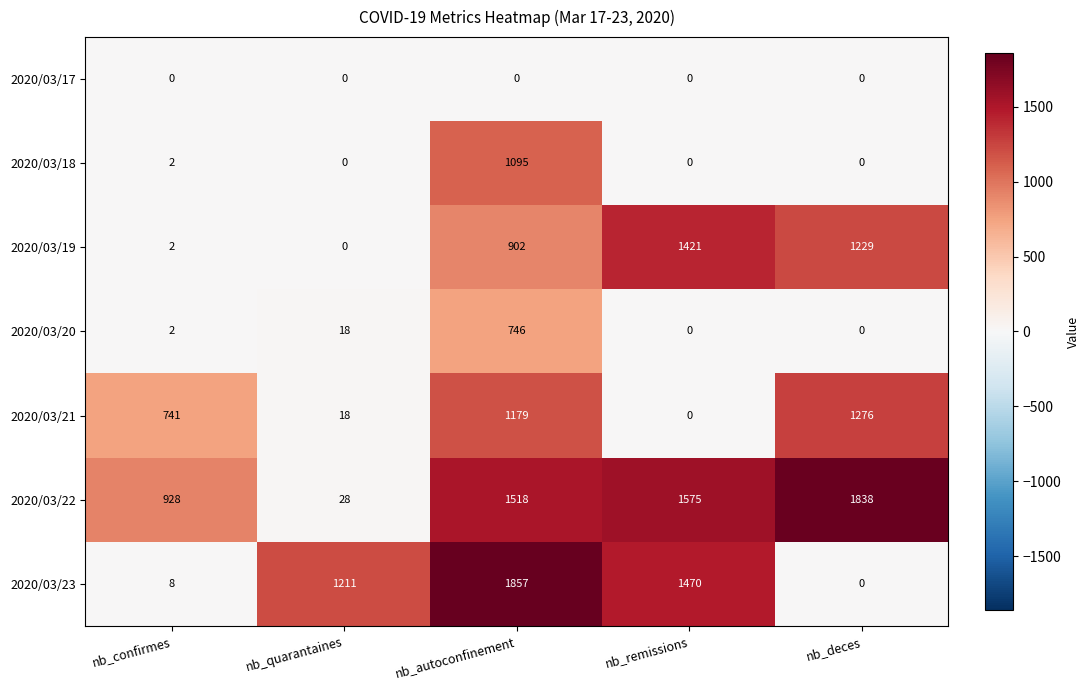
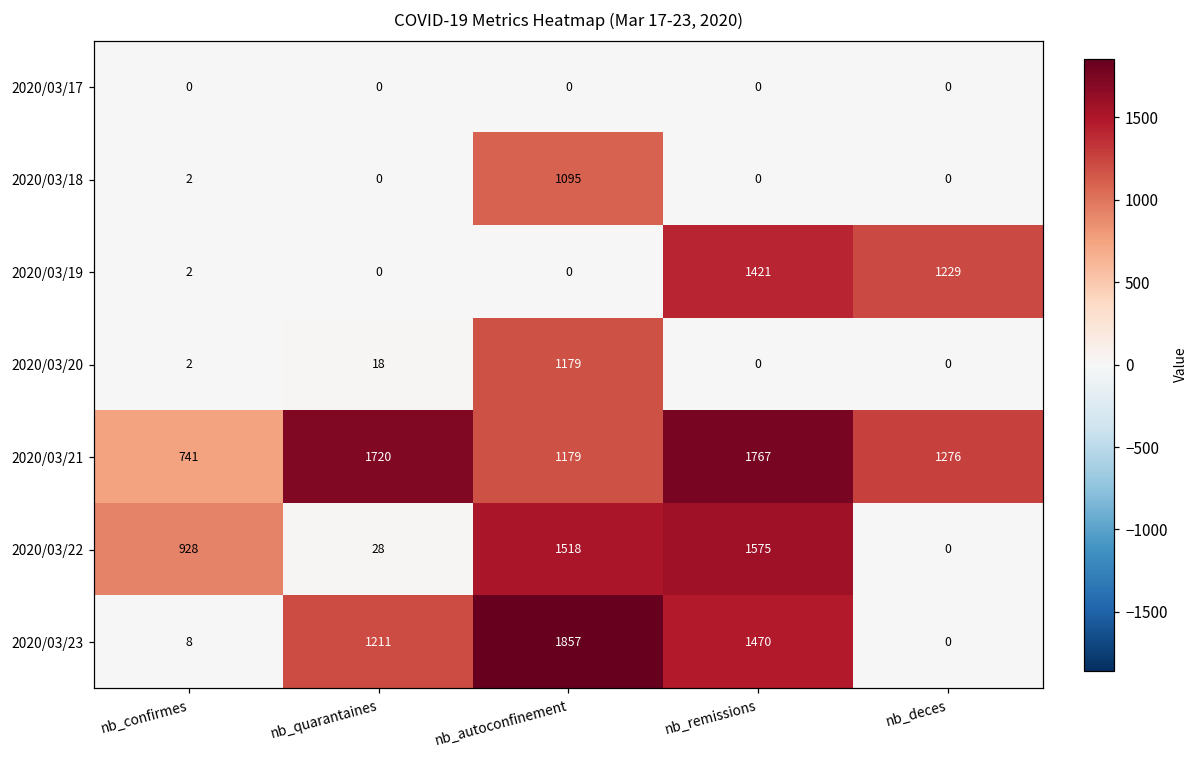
2020/03/19, nb_autoconfinement: 902 -> 0
2020/03/20, nb_autoconfinement: 746 -> 1179
2020/03/21, nb_quarantaines: 18 -> 1720
2020/03/21, nb_remissions: 0 -> 1767
2020/03/22, nb_deces: 1838 -> 0
